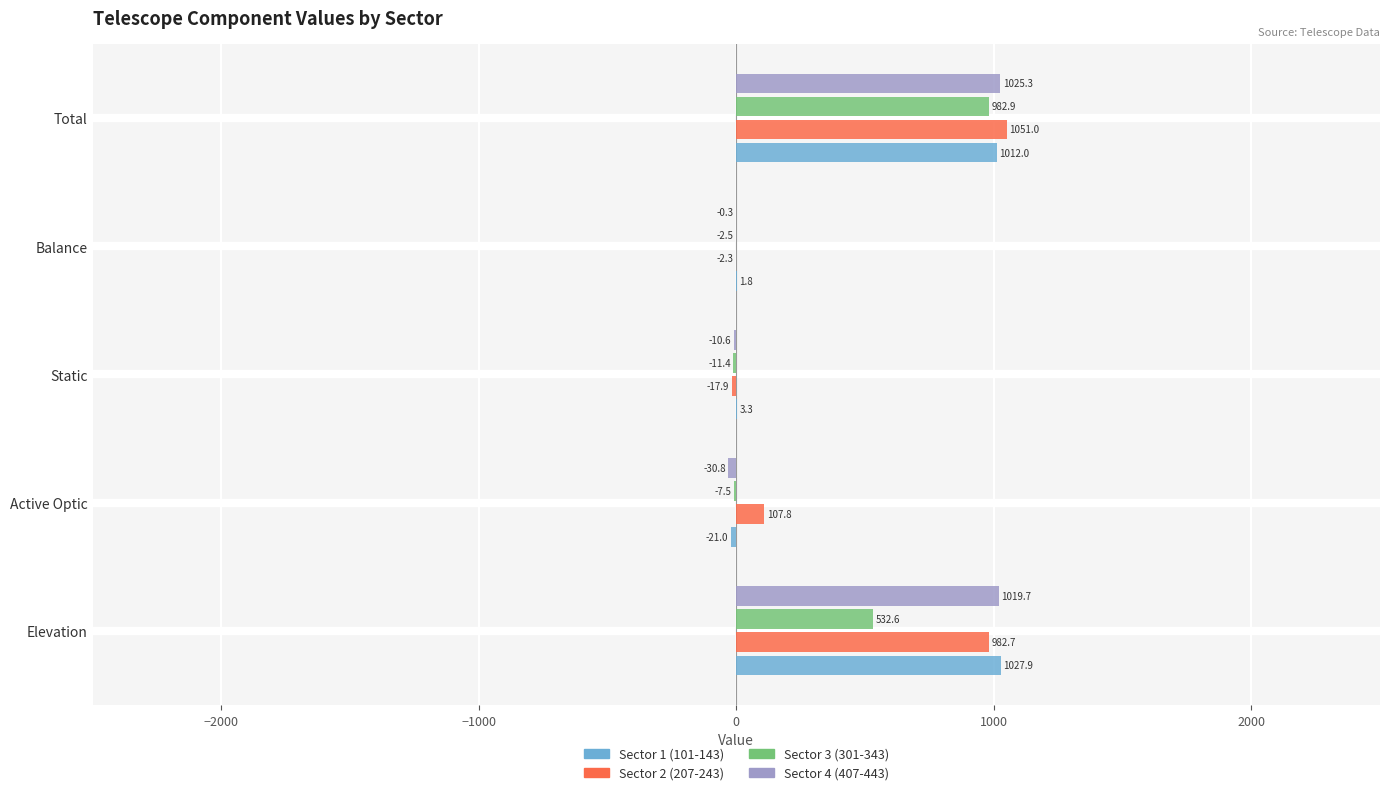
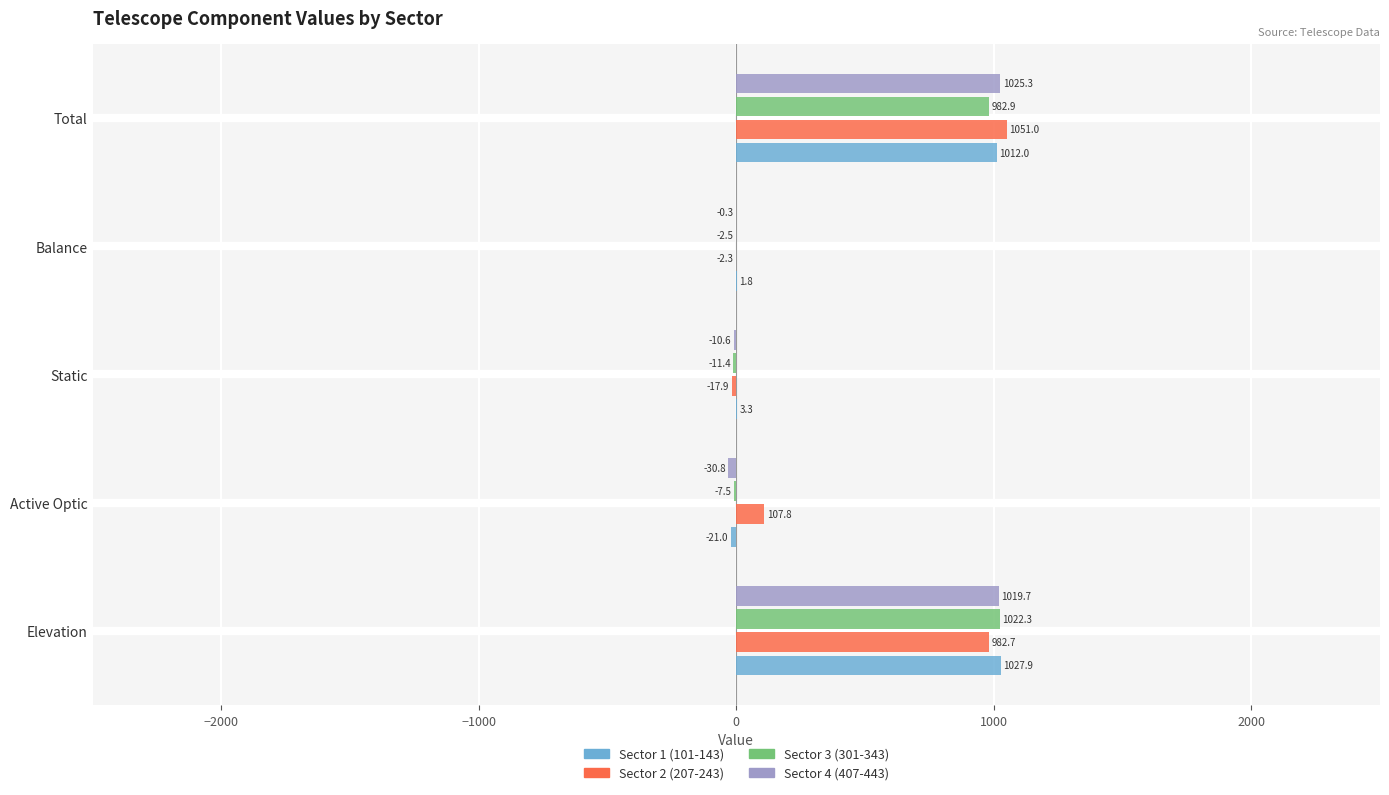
Sector 3 (301-343), Elevation: 532.6 -> 1022.3
